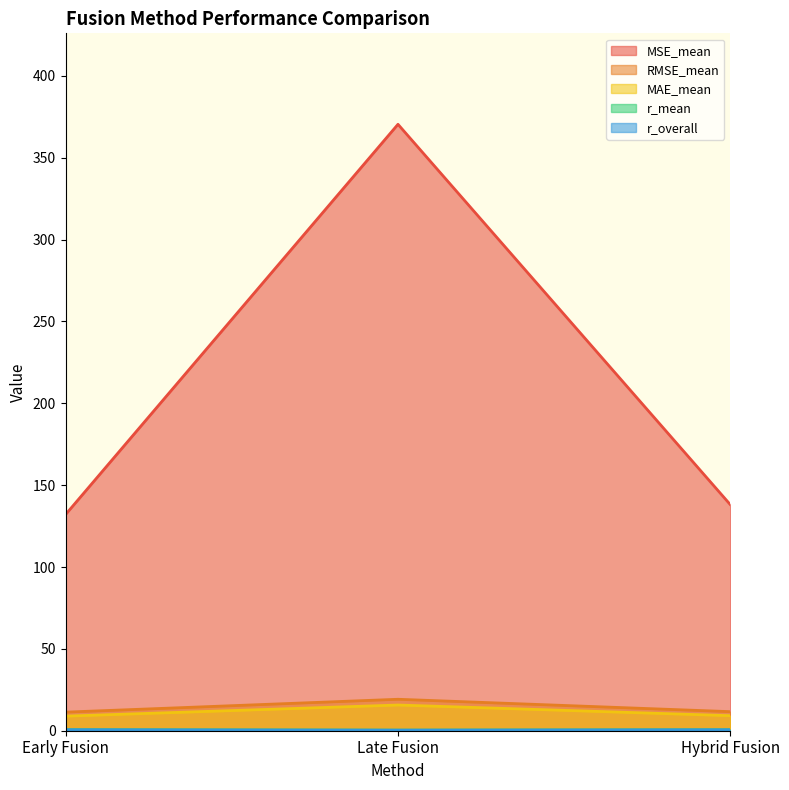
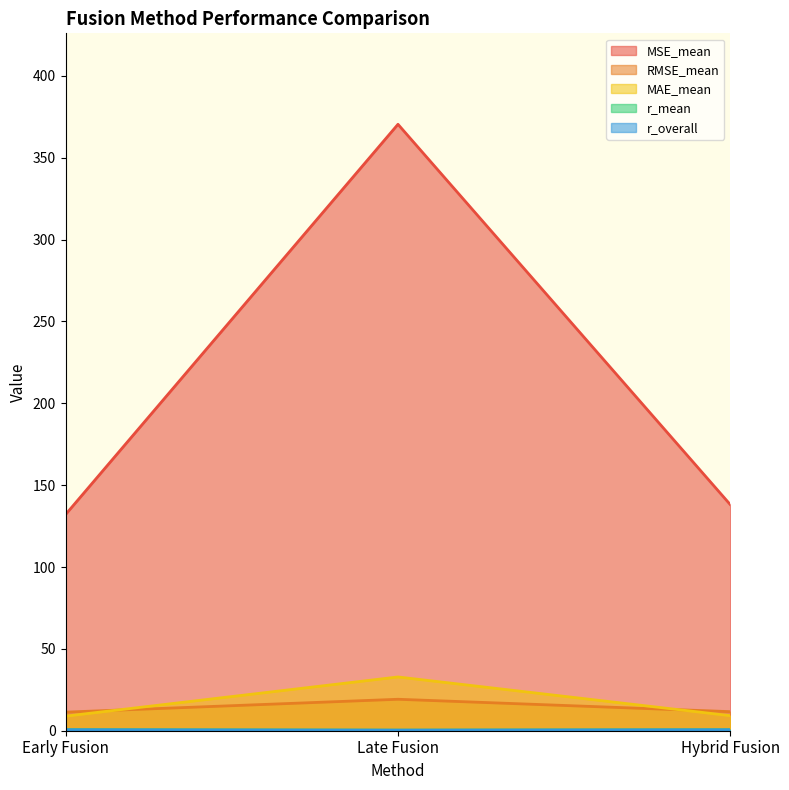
MAE_mean, Late Fusion: 16 -> 33
